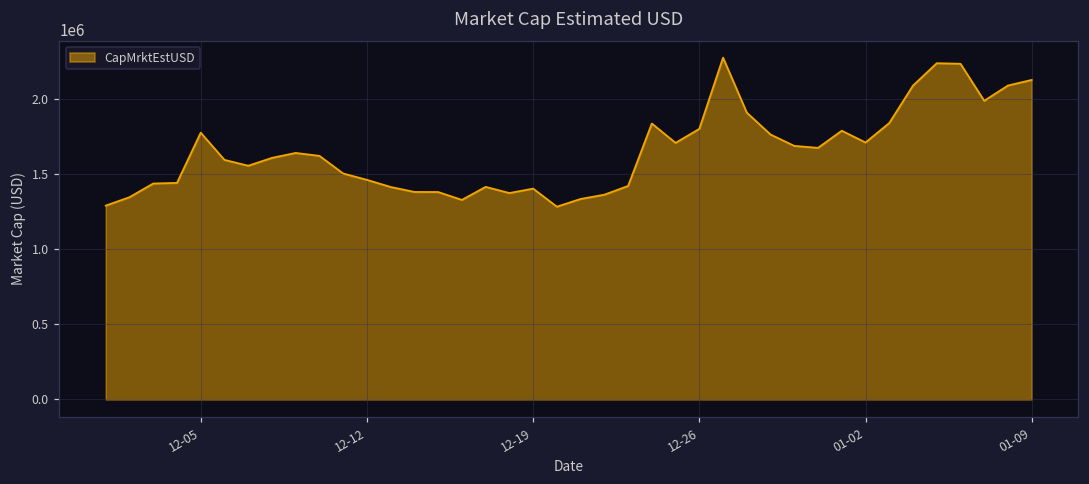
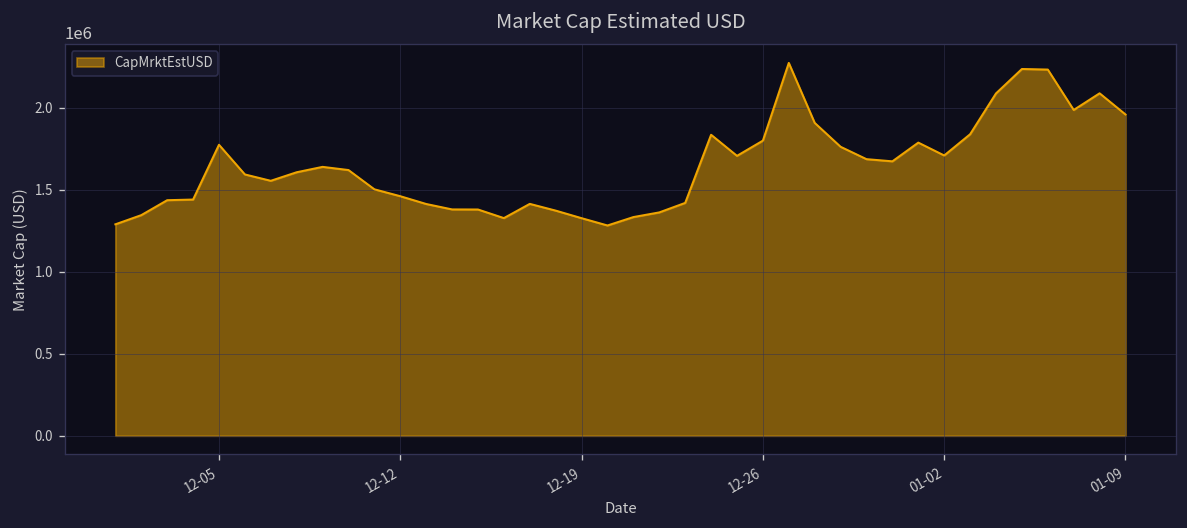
12-19: 1400000 -> 1330000
01-09: 2120000 -> 1960000
